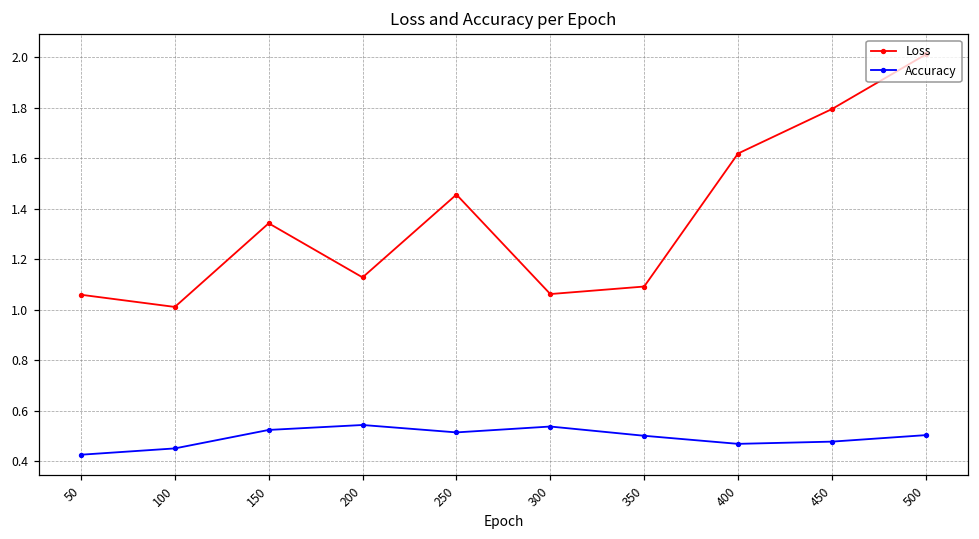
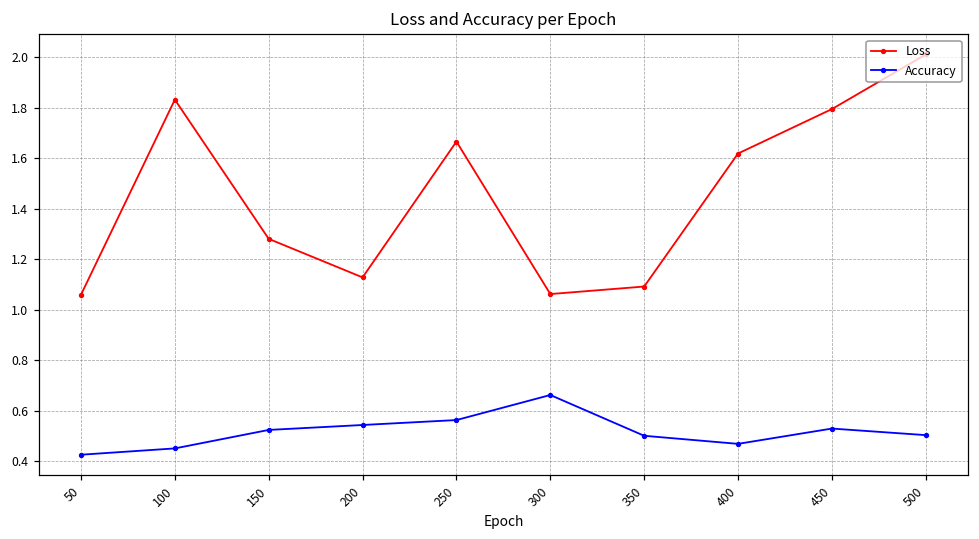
Loss, 100: 1.01 -> 1.83
Loss, 150: 1.34 -> 1.28
Loss, 250: 1.46 -> 1.67
Accuracy, 250: 0.51 -> 0.56
Accuracy, 300: 0.54 -> 0.66
Accuracy, 450: 0.48 -> 0.53
